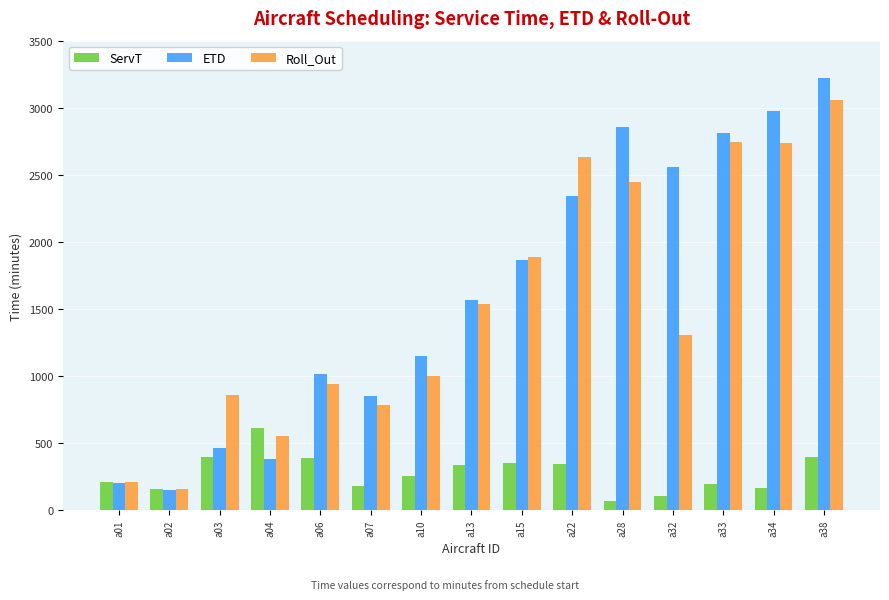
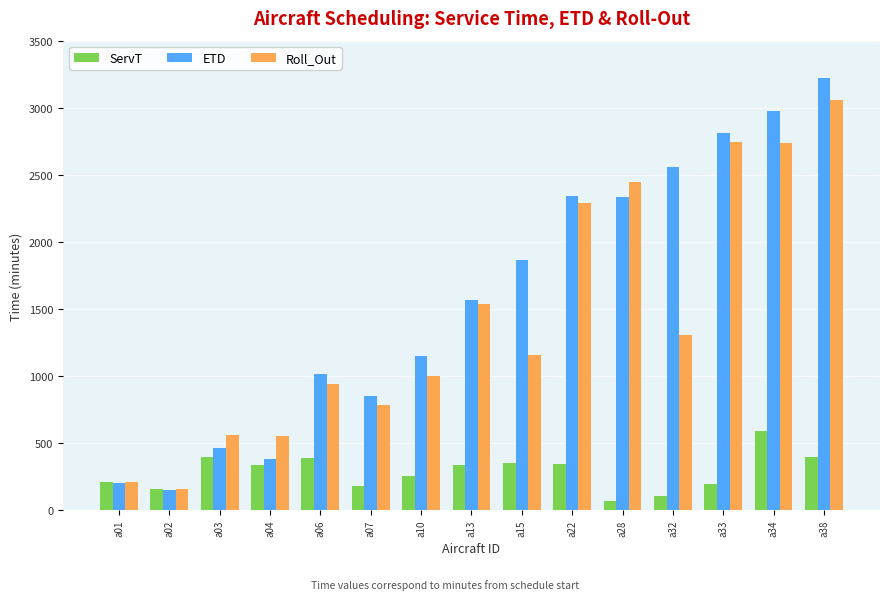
Roll_Out, a03: 860 -> 560
ServT, a04: 610 -> 340
Roll_Out, a15: 1890 -> 1160
Roll_Out, a22: 2630 -> 2290
ETD, a28: 2860 -> 2330
ServT, a34: 170 -> 590
